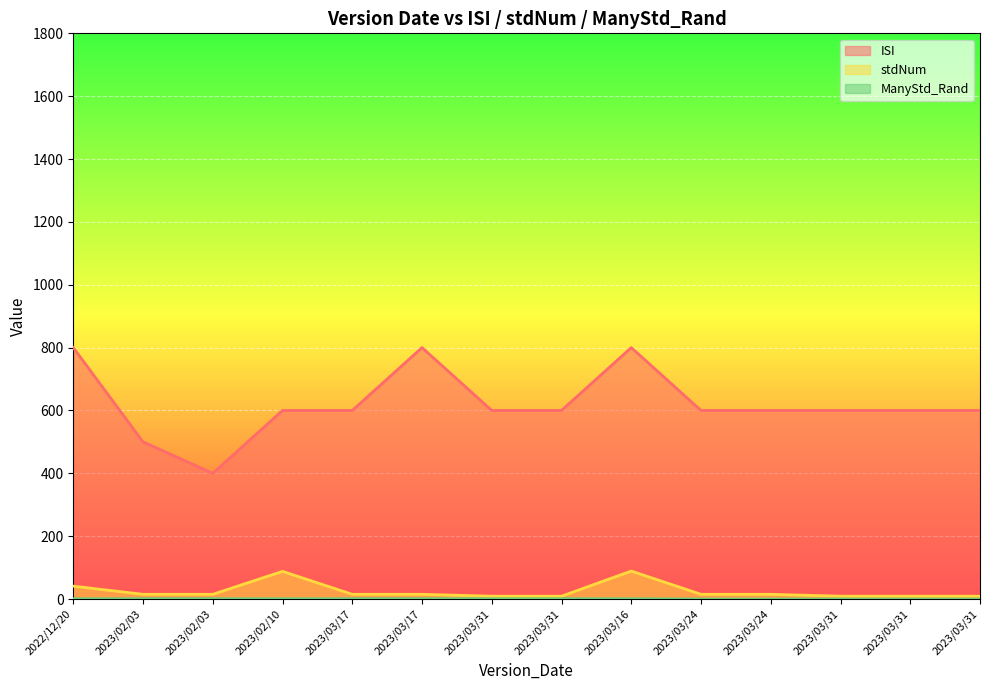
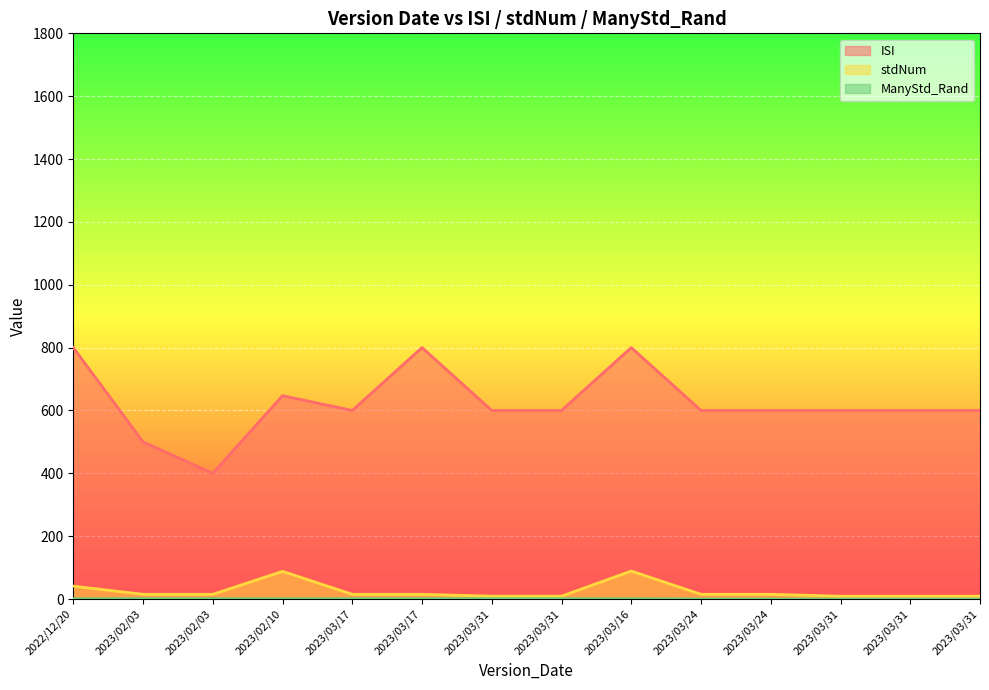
ISI, 2023/02/10: 600 -> 650
